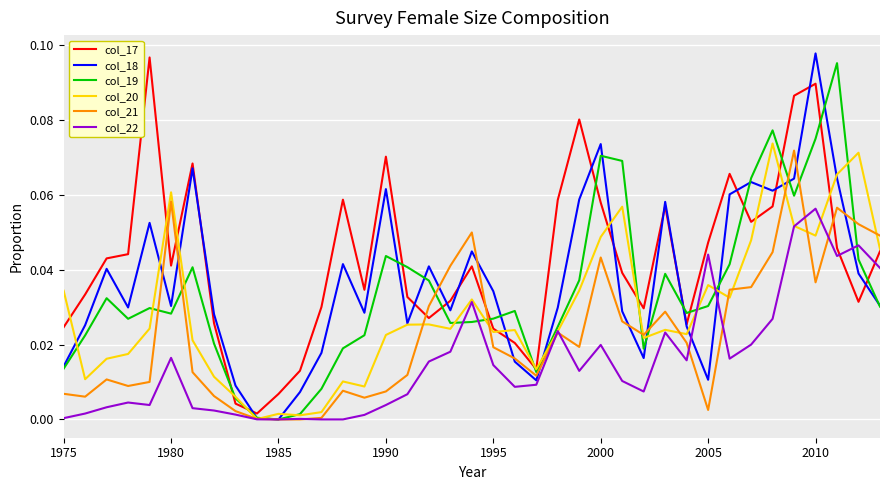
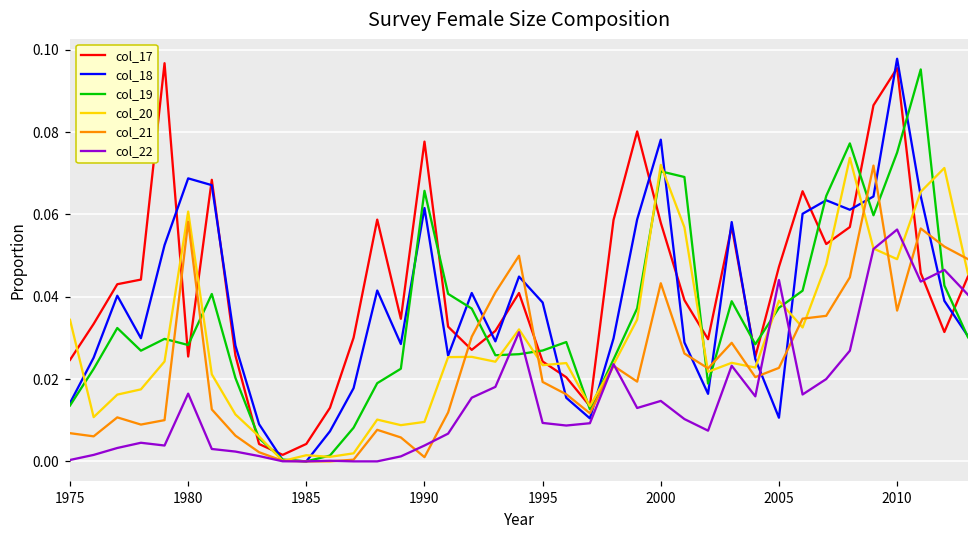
col_17, 1980: 0.041 -> 0.025
col_18, 1980: 0.030 -> 0.069
col_17, 1985: 0.007 -> 0.004
col_17, 1990: 0.070 -> 0.078
col_19, 1990: 0.044 -> 0.066
col_20, 1990: 0.023 -> 0.010
col_21, 1990: 0.007 -> 0.001
col_18, 1995: 0.034 -> 0.039
col_22, 1995: 0.015 -> 0.009
col_18, 2000: 0.074 -> 0.078
col_20, 2000: 0.049 -> 0.072
col_22, 2000: 0.020 -> 0.015
col_19, 2005: 0.030 -> 0.037
col_20, 2005: 0.036 -> 0.039
col_21, 2005: 0.003 -> 0.023
col_17, 2010: 0.090 -> 0.096
